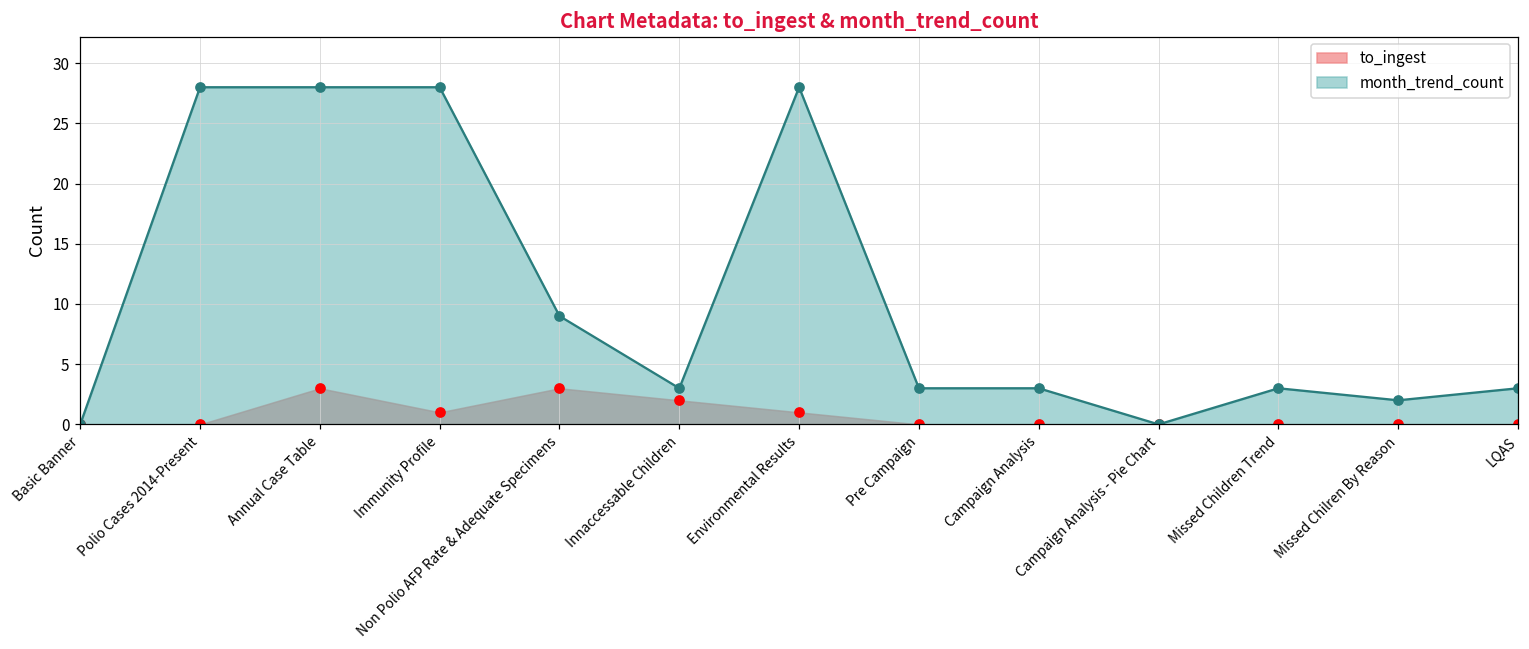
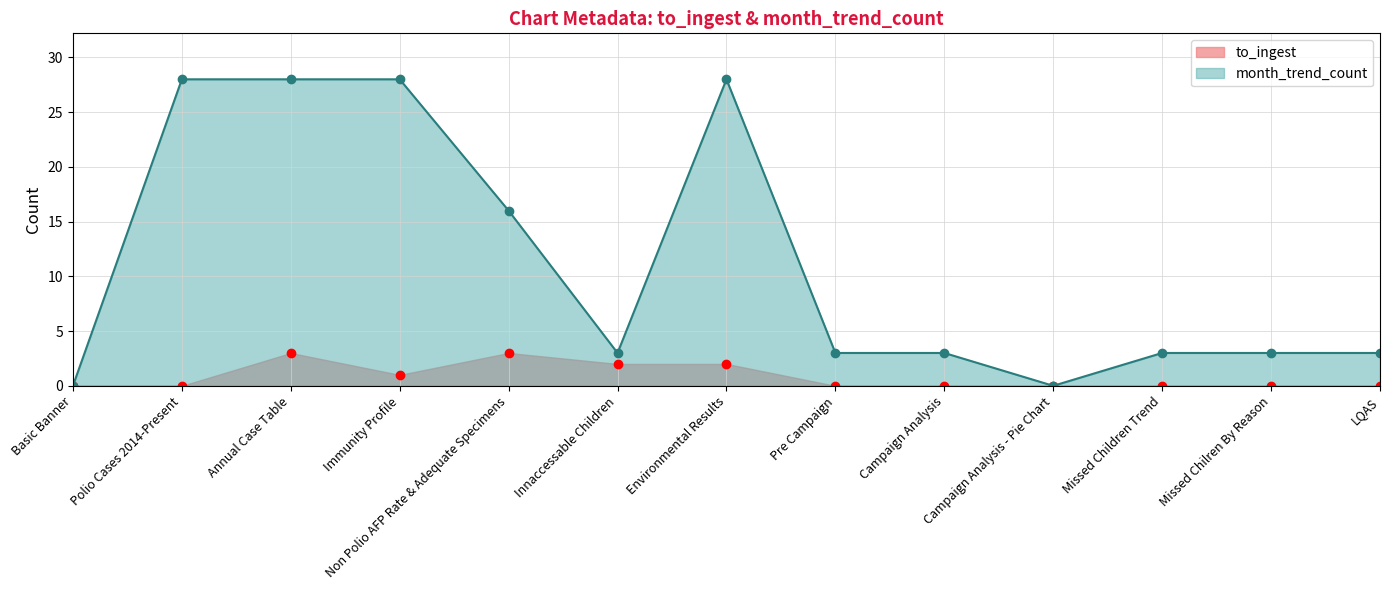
month_trend_count, Non Polio AFP Rate & Adequate Specimens: 9 -> 16
to_ingest, Environmental Results: 1 -> 2
month_trend_count, Missed Chilren By Reason: 2 -> 3
